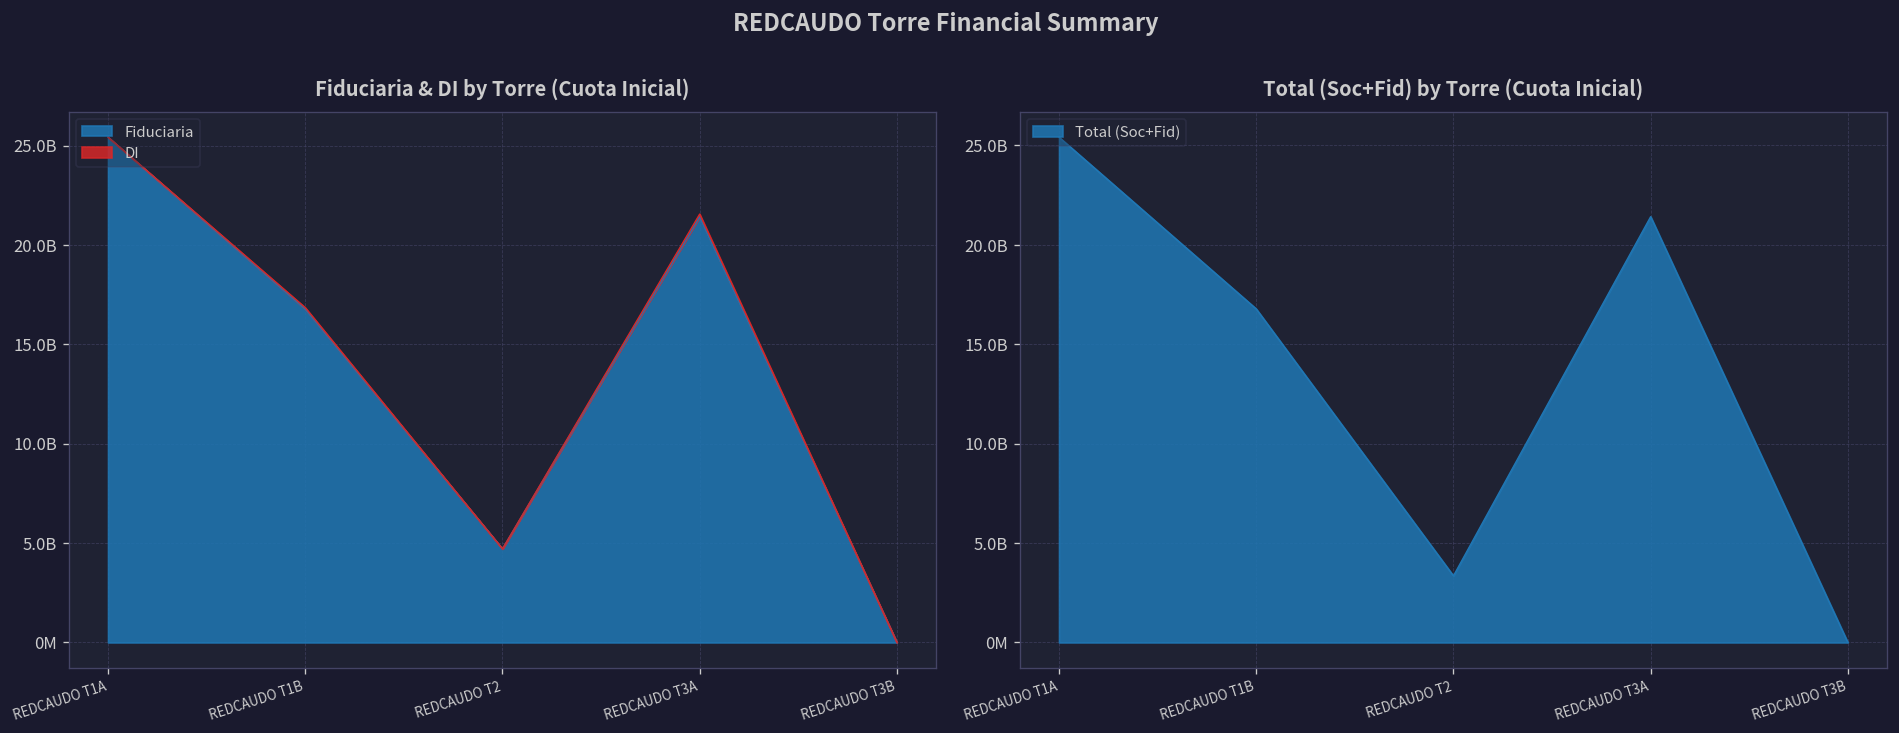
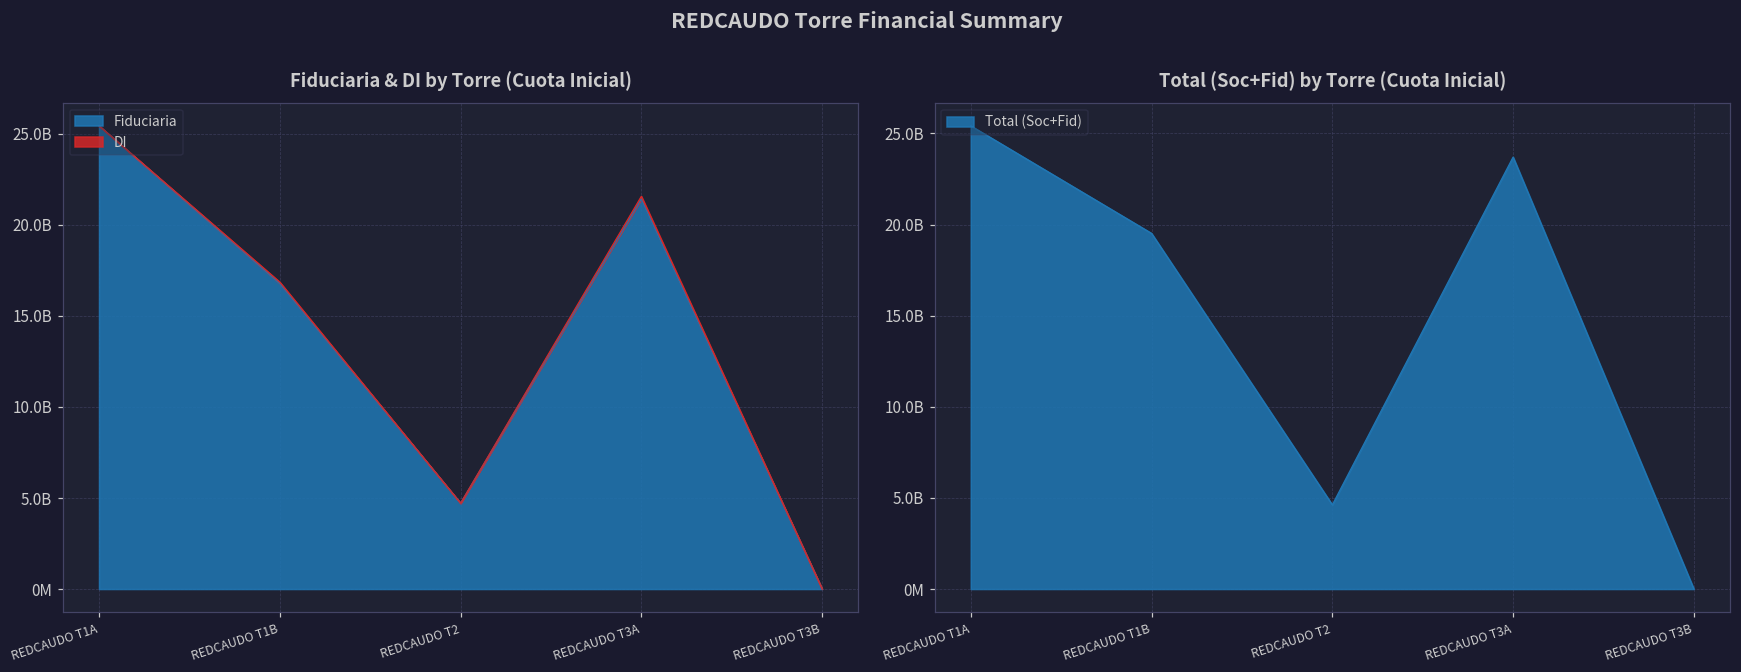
Total (Soc+Fid) by Torre (Cuota Inicial), REDCAUDO T1B: 16800000000 -> 19500000000
Total (Soc+Fid) by Torre (Cuota Inicial), REDCAUDO T2: 3400000000 -> 4600000000
Total (Soc+Fid) by Torre (Cuota Inicial), REDCAUDO T3A: 21400000000 -> 23700000000
